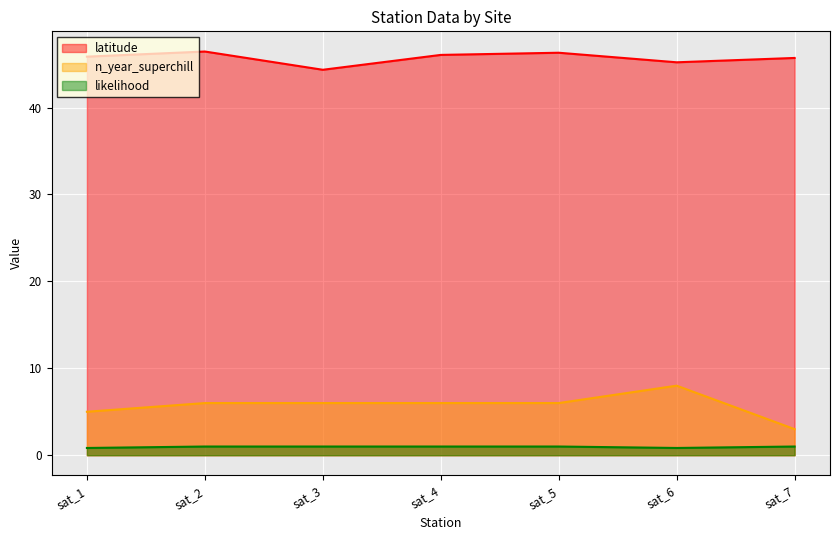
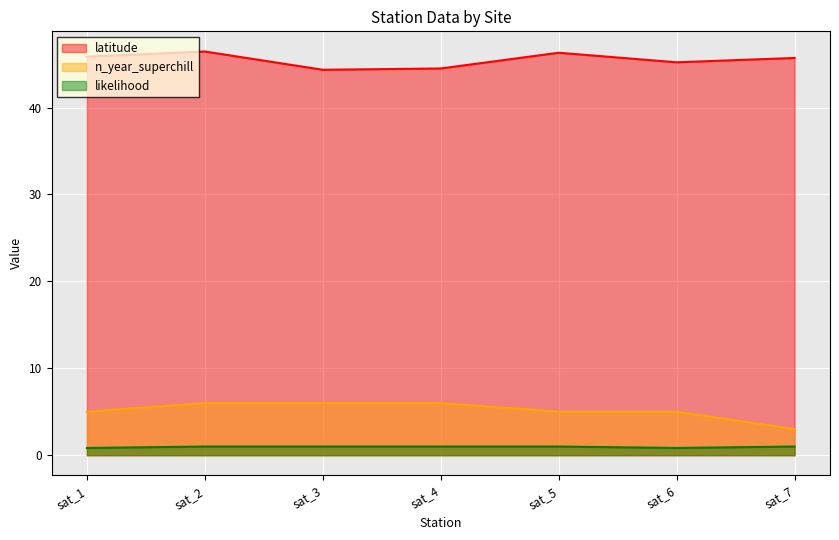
latitude, sat_4: 46 -> 44
n_year_superchill, sat_5: 6 -> 5
n_year_superchill, sat_6: 8 -> 5
